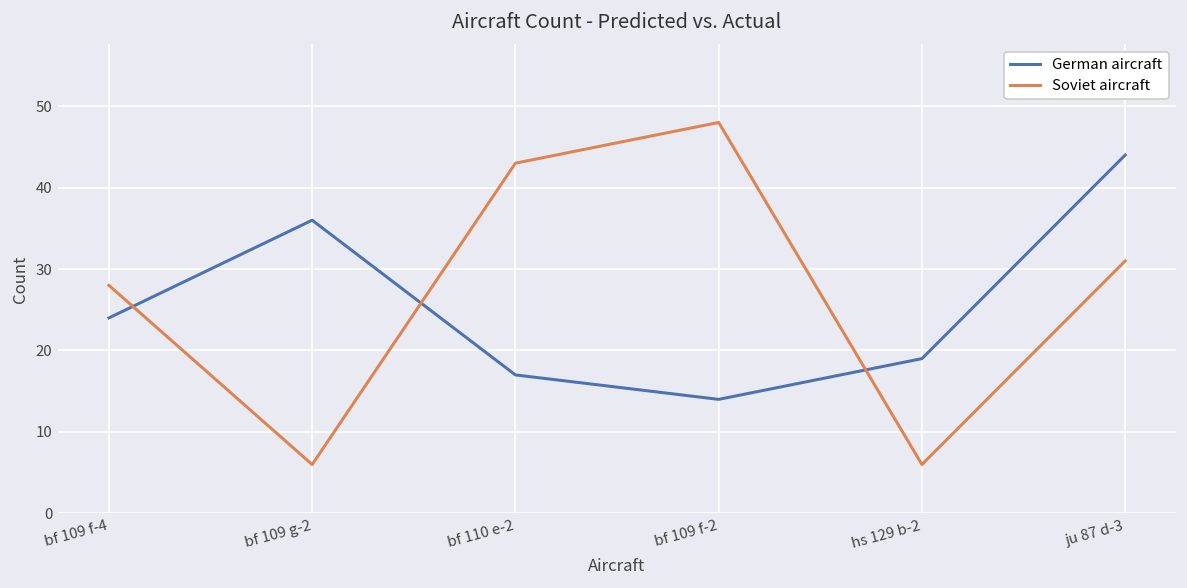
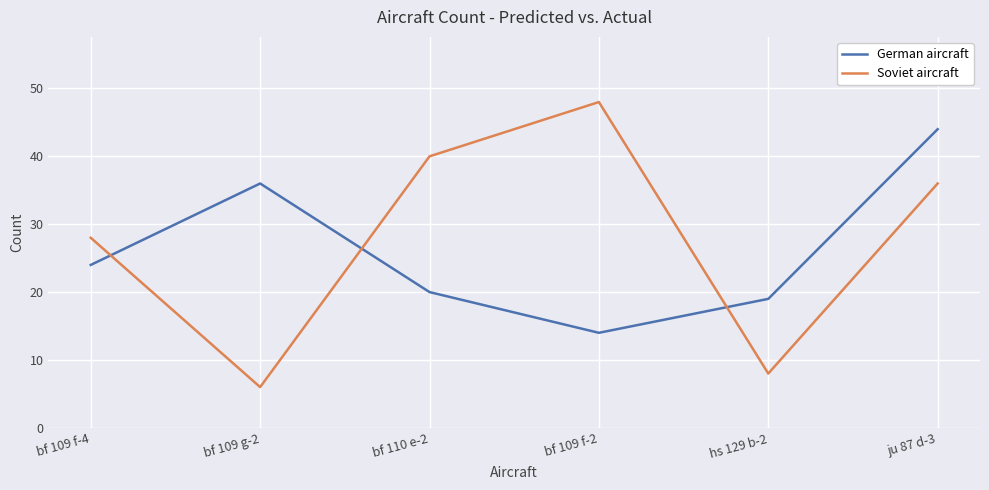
German aircraft, bf 110 e-2: 17 -> 20
Soviet aircraft, bf 110 e-2: 43 -> 40
Soviet aircraft, hs 129 b-2: 6 -> 8
Soviet aircraft, ju 87 d-3: 31 -> 36
